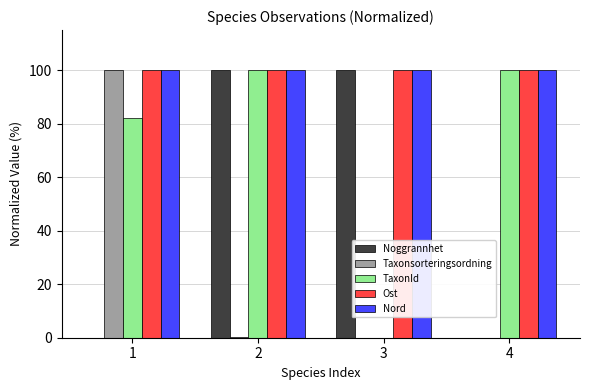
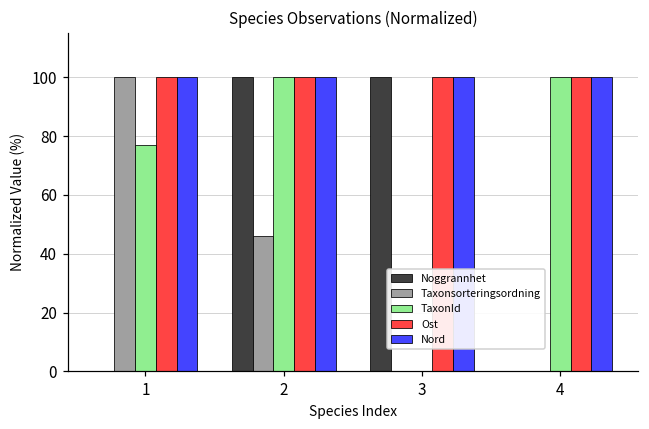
TaxonId, 1: 82 -> 77
Taxonsorteringsordning, 2: 0 -> 46
